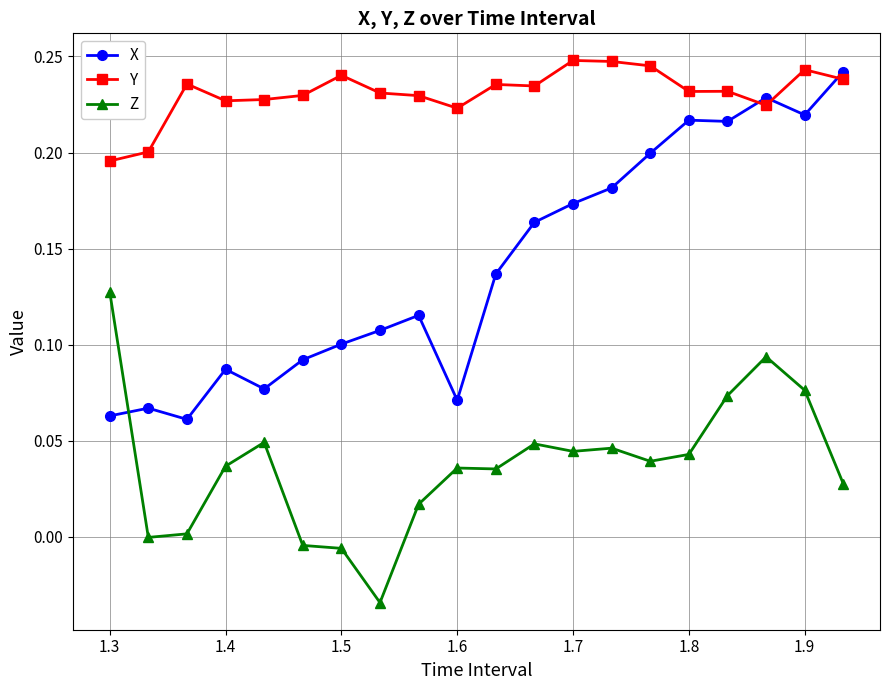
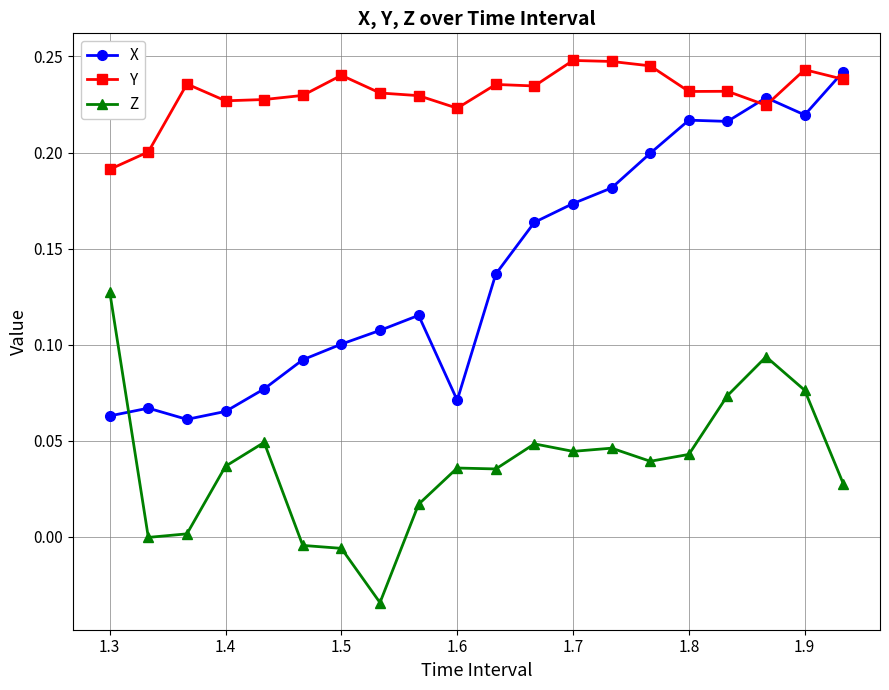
Y, 1.3: 0.196 -> 0.191
X, 1.4: 0.087 -> 0.065
